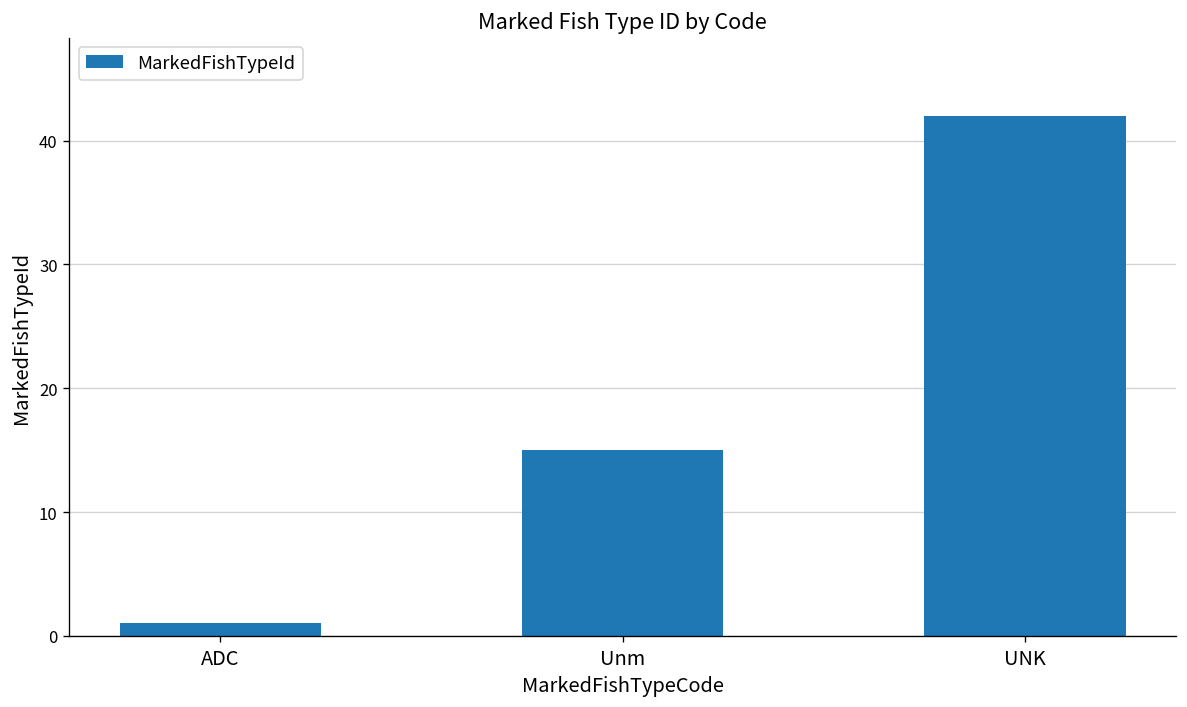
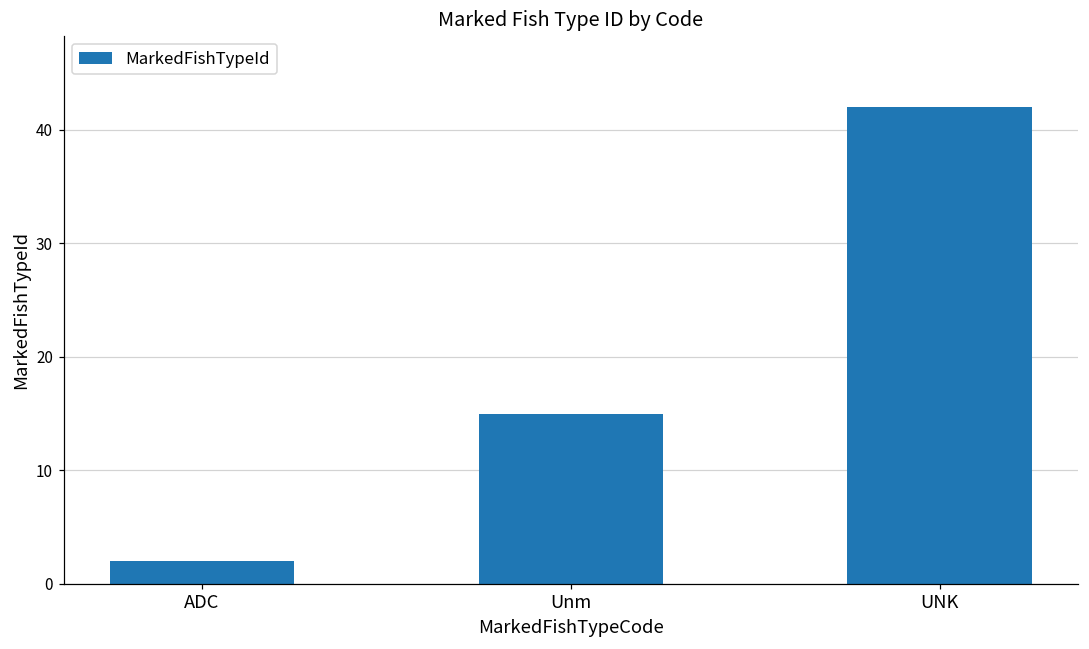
ADC: 1 -> 2
